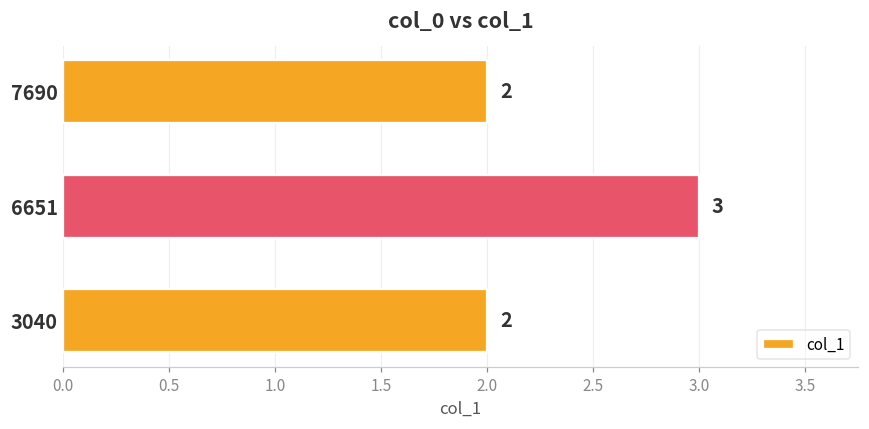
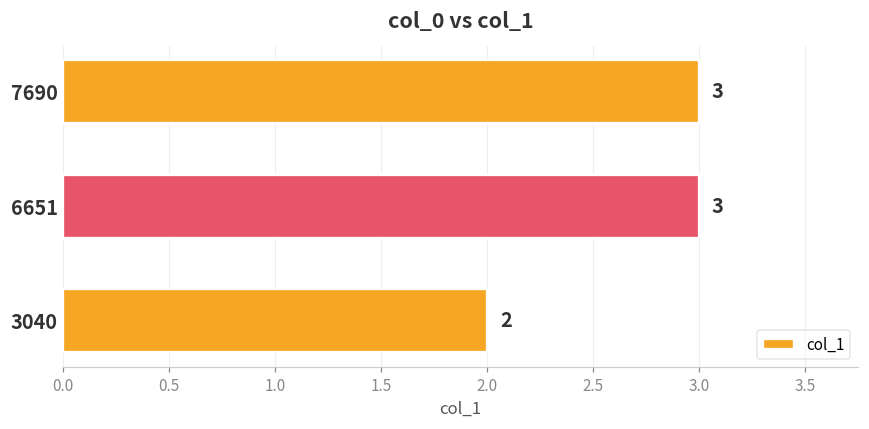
7690: 2 -> 3
